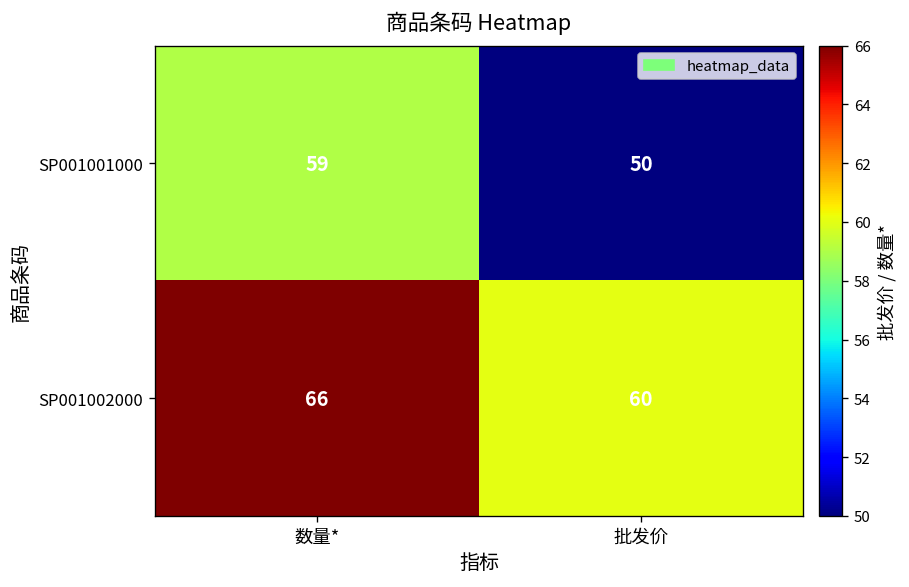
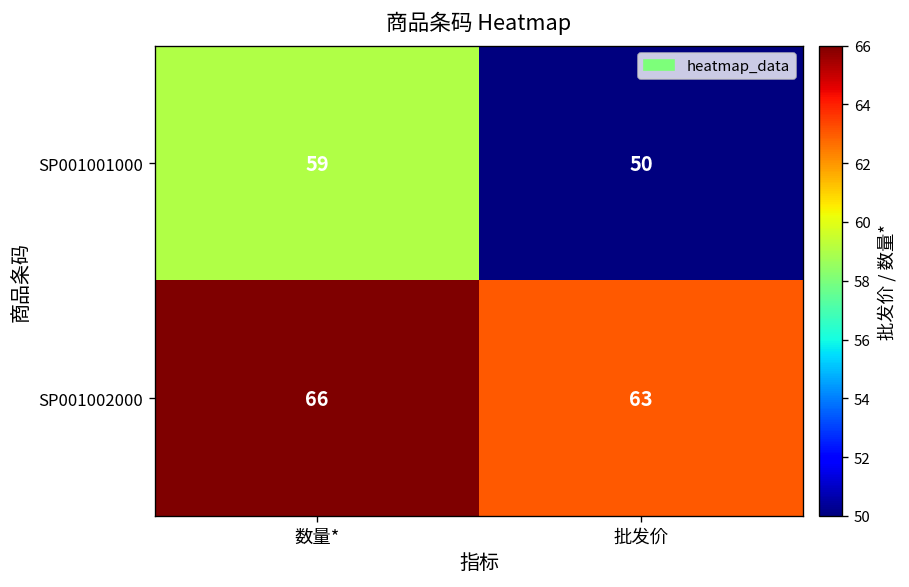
SP001002000, 批发价: 60 -> 63
